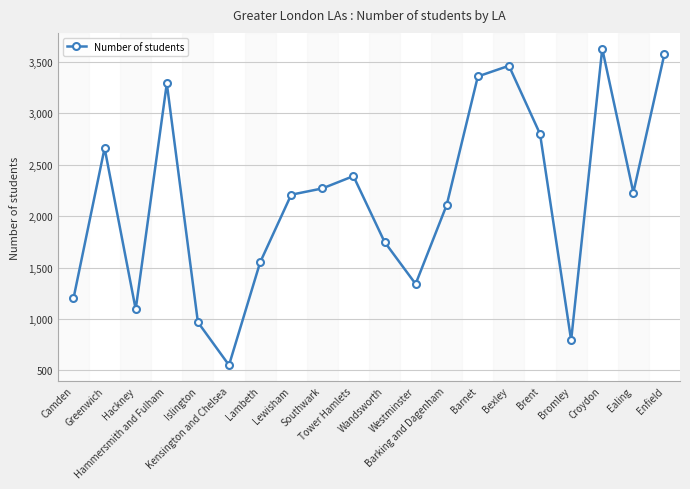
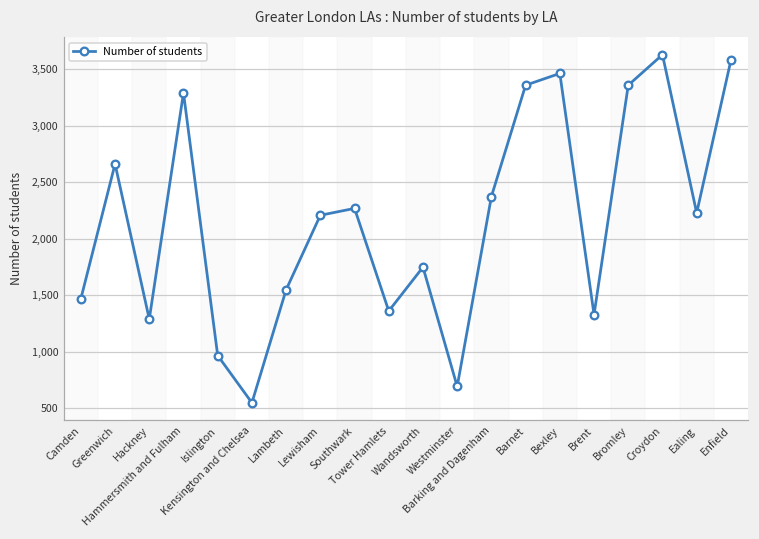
Camden: 1,200 -> 1,470
Hackney: 1,090 -> 1,290
Tower Hamlets: 2,390 -> 1,360
Westminster: 1,340 -> 690
Barking and Dagenham: 2,110 -> 2,380
Brent: 2,800 -> 1,330
Bromley: 790 -> 3,360
